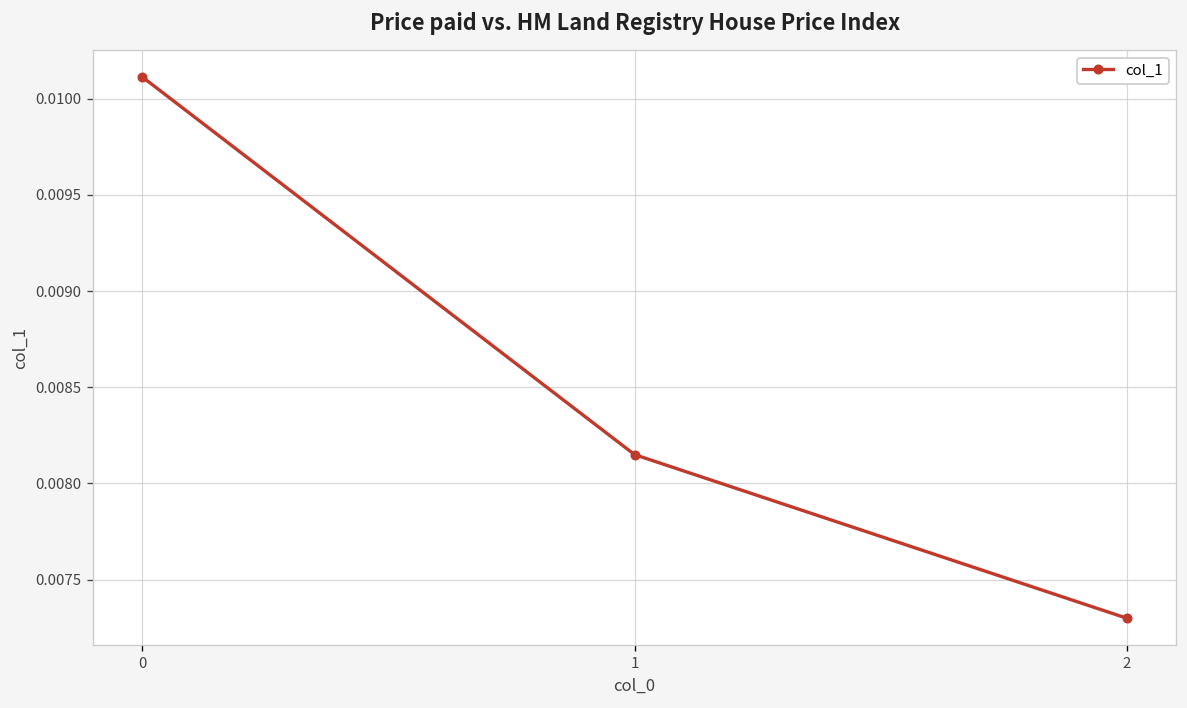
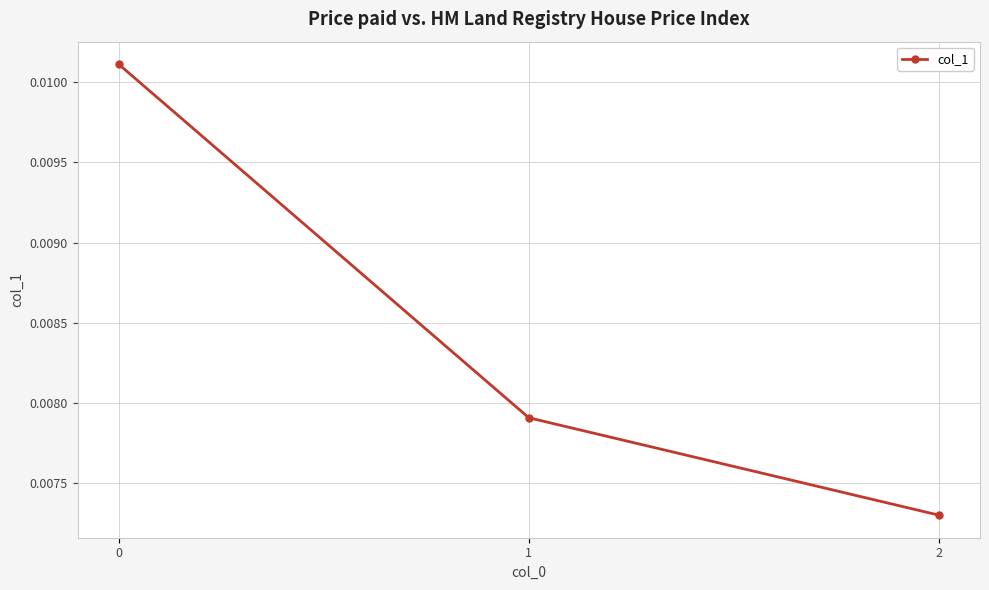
1: 0.00815 -> 0.00791
